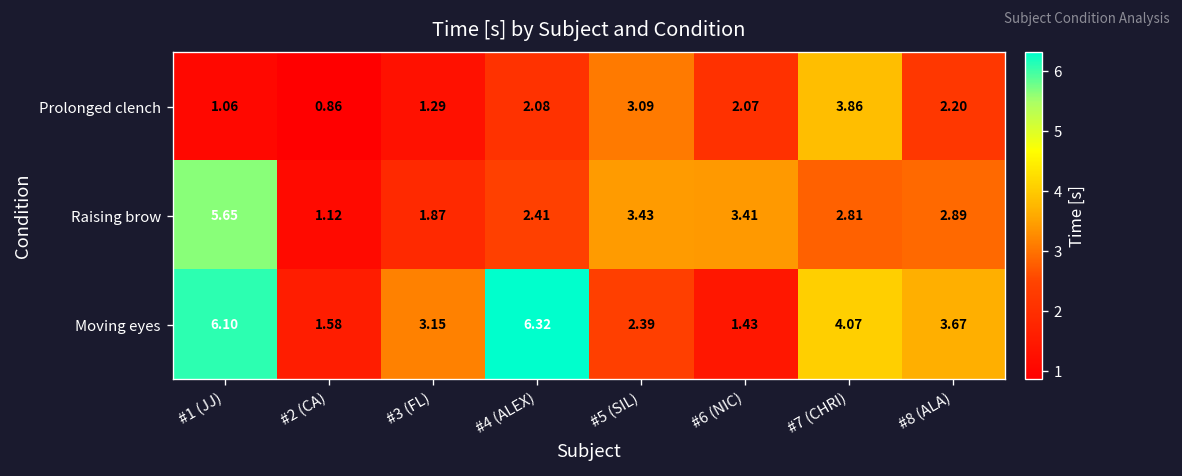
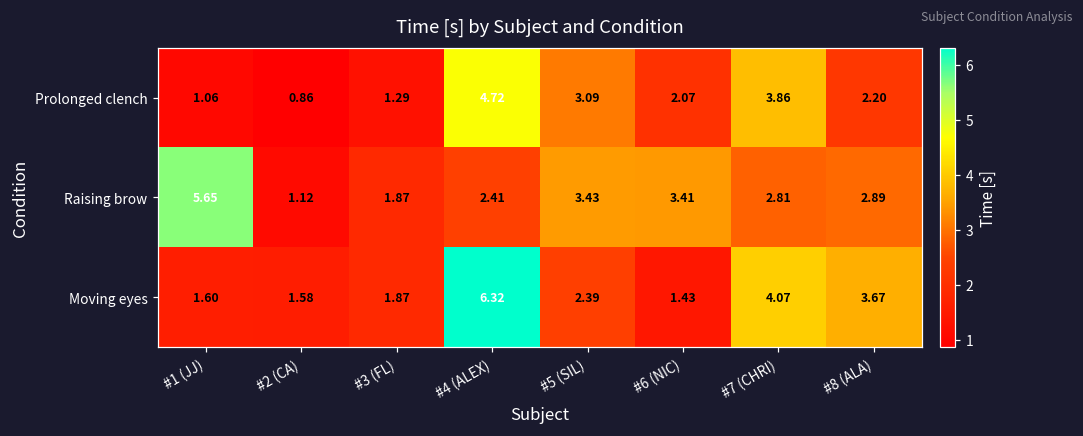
Prolonged clench, #4 (ALEX): 2.08 -> 4.72
Moving eyes, #1 (JJ): 6.10 -> 1.60
Moving eyes, #3 (FL): 3.15 -> 1.87
